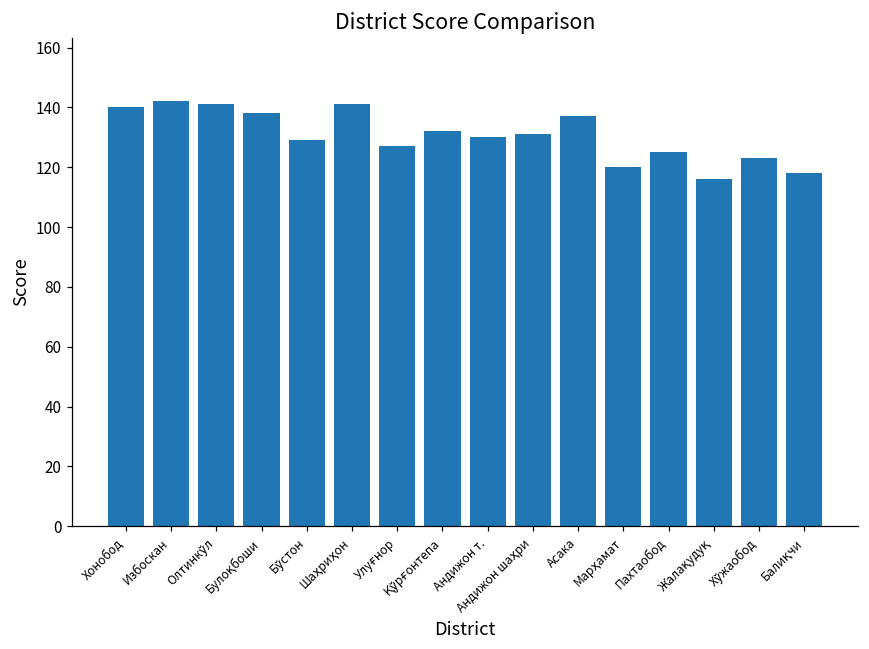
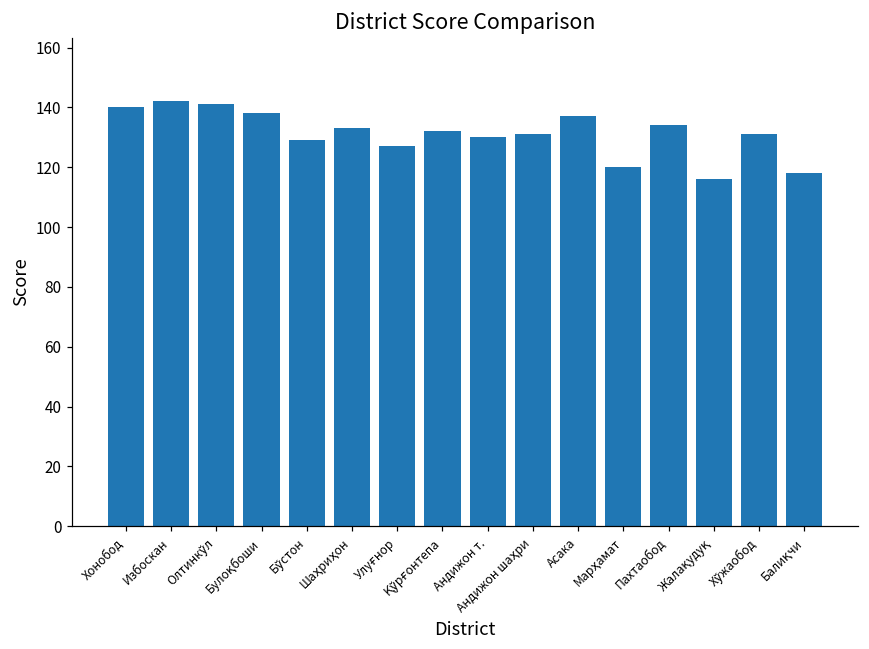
Шаҳриҳон: 141 -> 133
Пахтаобод: 125 -> 134
Хўжаобод: 123 -> 131
